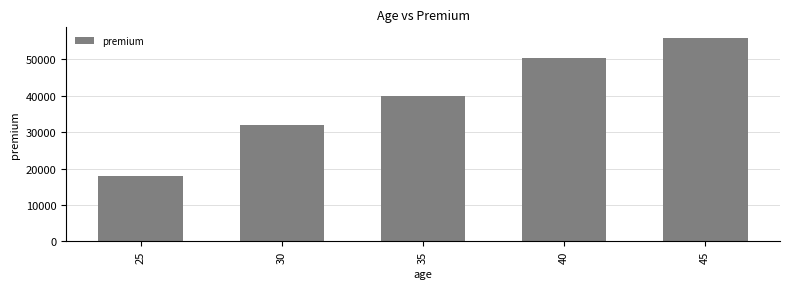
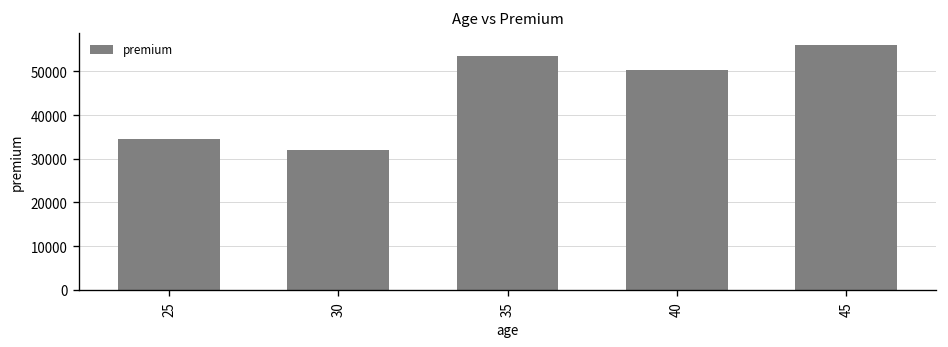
25: 18000 -> 35000
35: 40000 -> 54000
